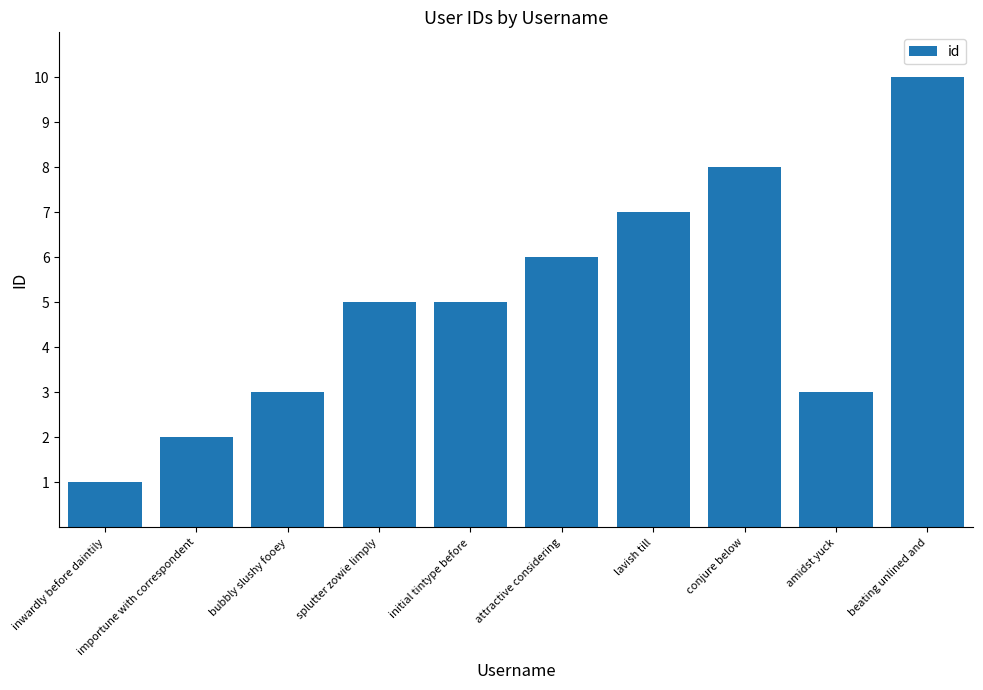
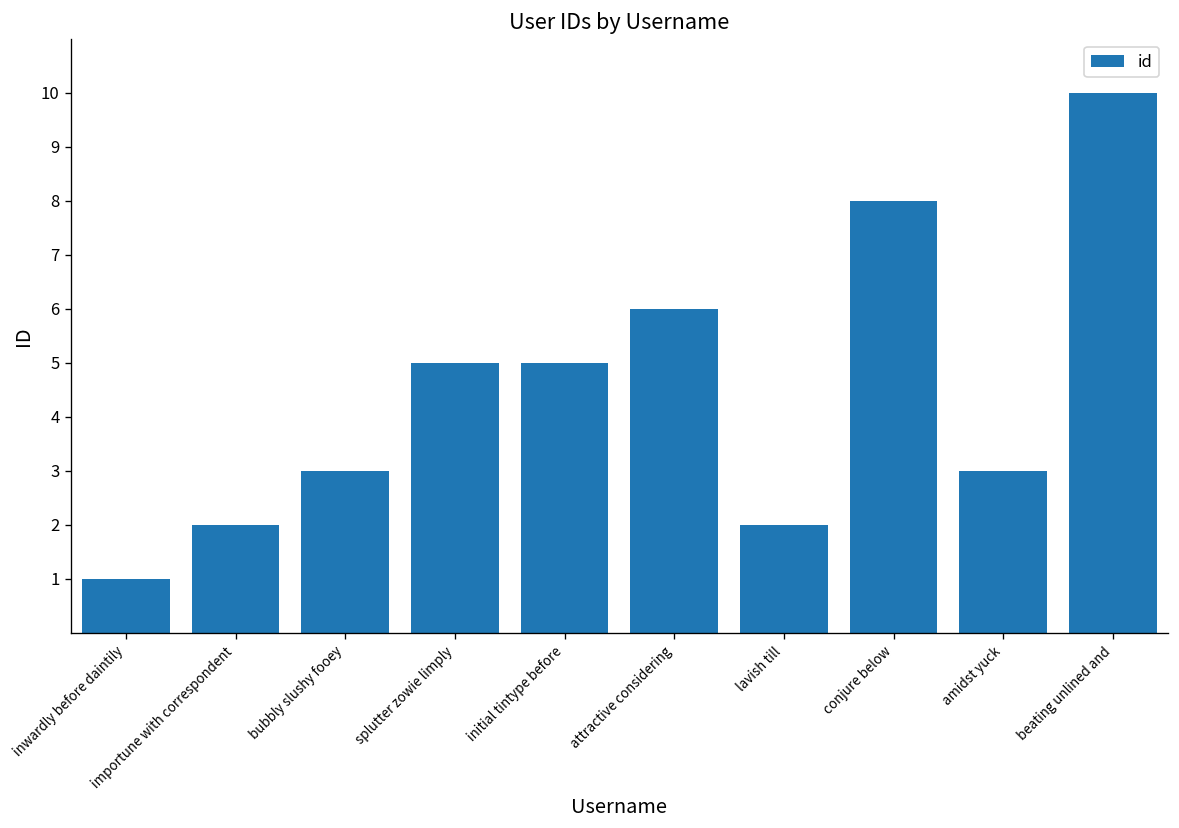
lavish till: 7 -> 2
